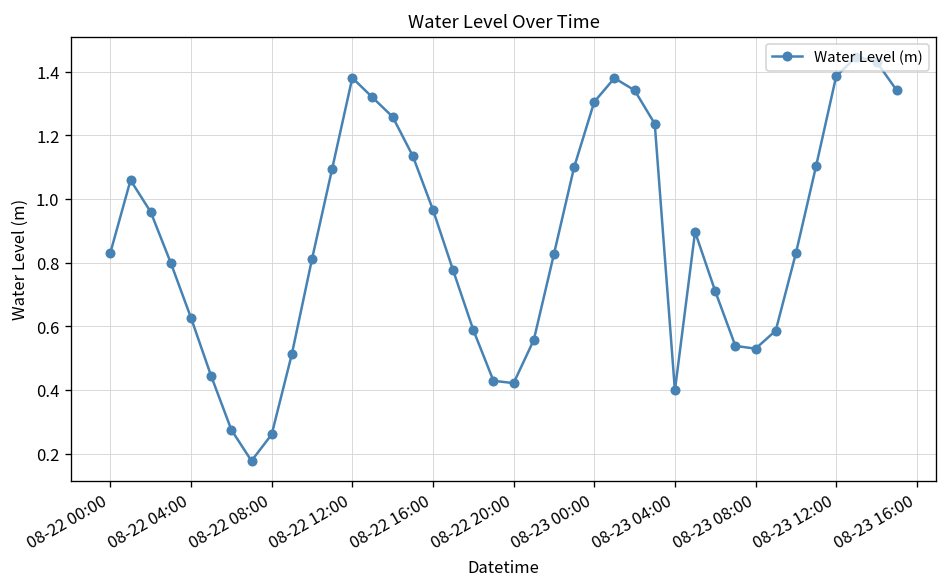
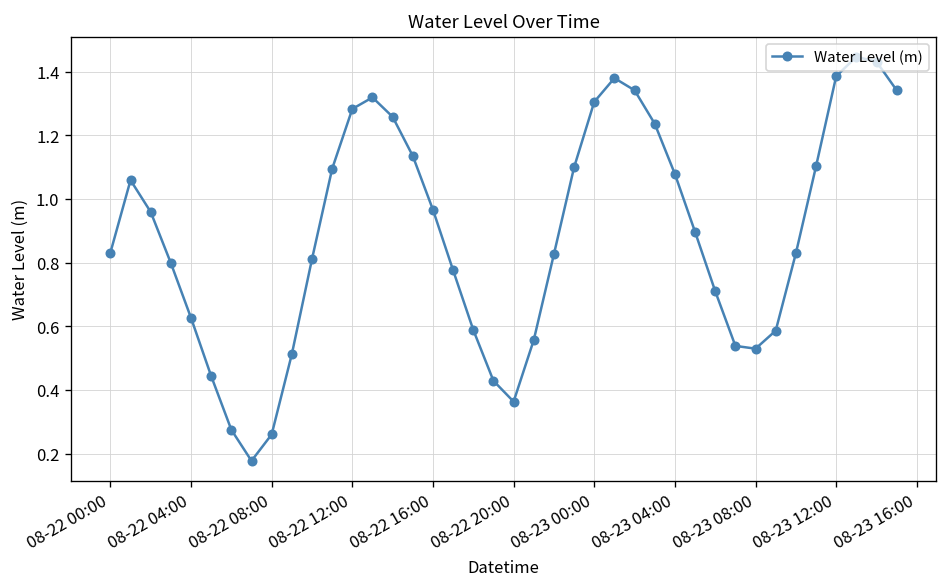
08-22 12:00: 1.38 -> 1.28
08-22 20:00: 0.42 -> 0.36
08-23 04:00: 0.40 -> 1.08
